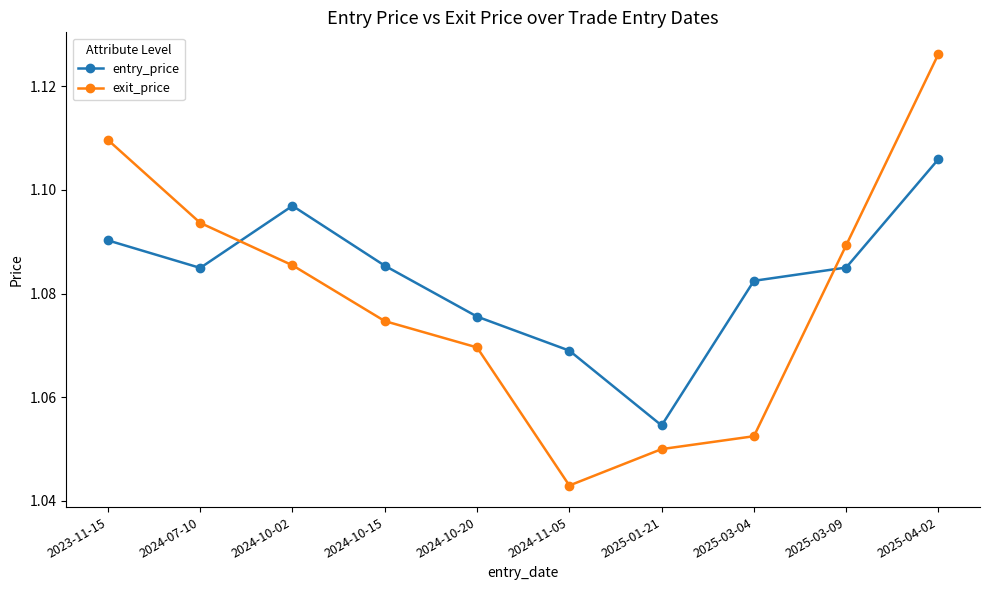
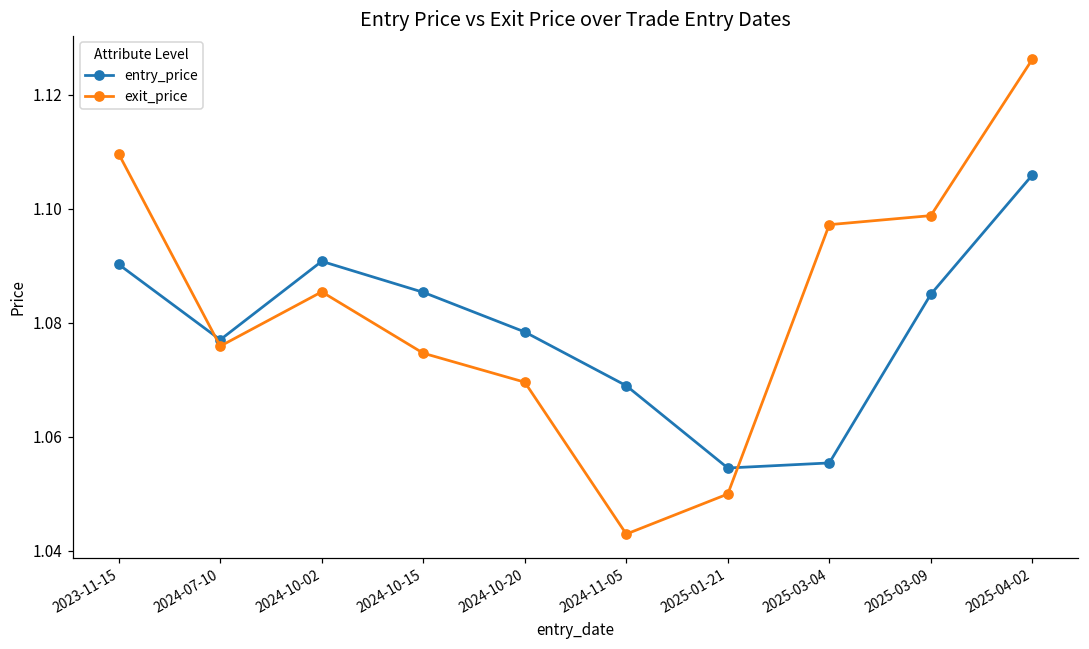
entry_price, 2024-07-10: 1.085 -> 1.077
exit_price, 2024-07-10: 1.094 -> 1.076
entry_price, 2024-10-02: 1.097 -> 1.091
entry_price, 2024-10-20: 1.076 -> 1.078
entry_price, 2025-03-04: 1.082 -> 1.055
exit_price, 2025-03-04: 1.052 -> 1.097
exit_price, 2025-03-09: 1.089 -> 1.099
